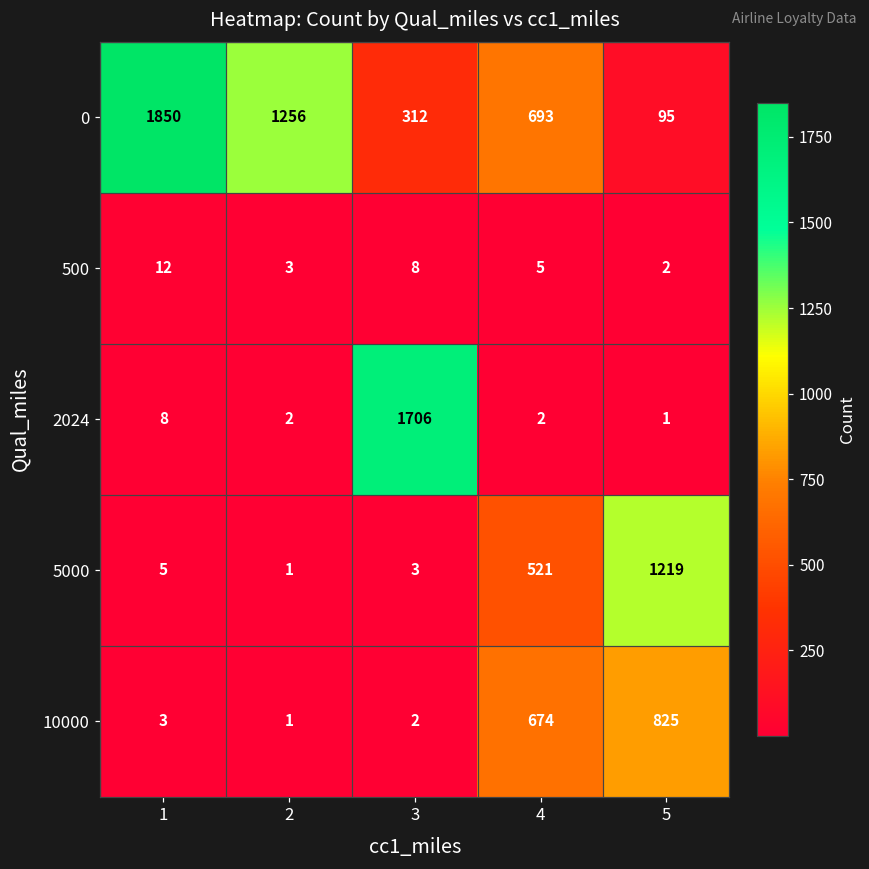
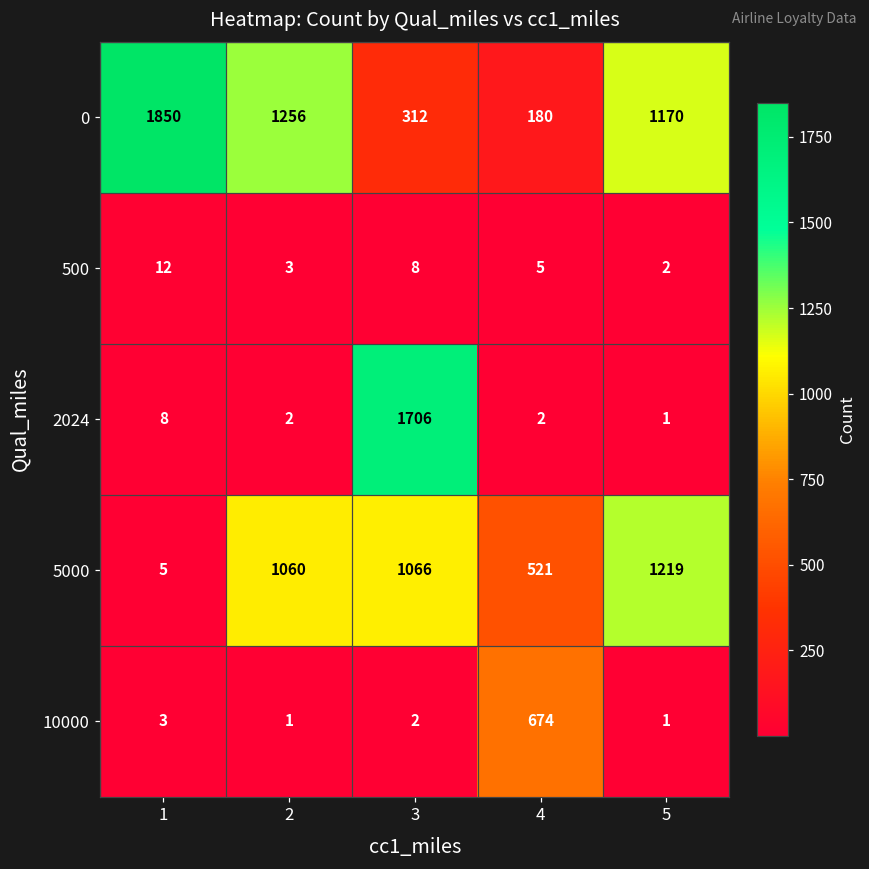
0, 4: 693 -> 180
0, 5: 95 -> 1170
5000, 2: 1 -> 1060
5000, 3: 3 -> 1066
10000, 5: 825 -> 1
